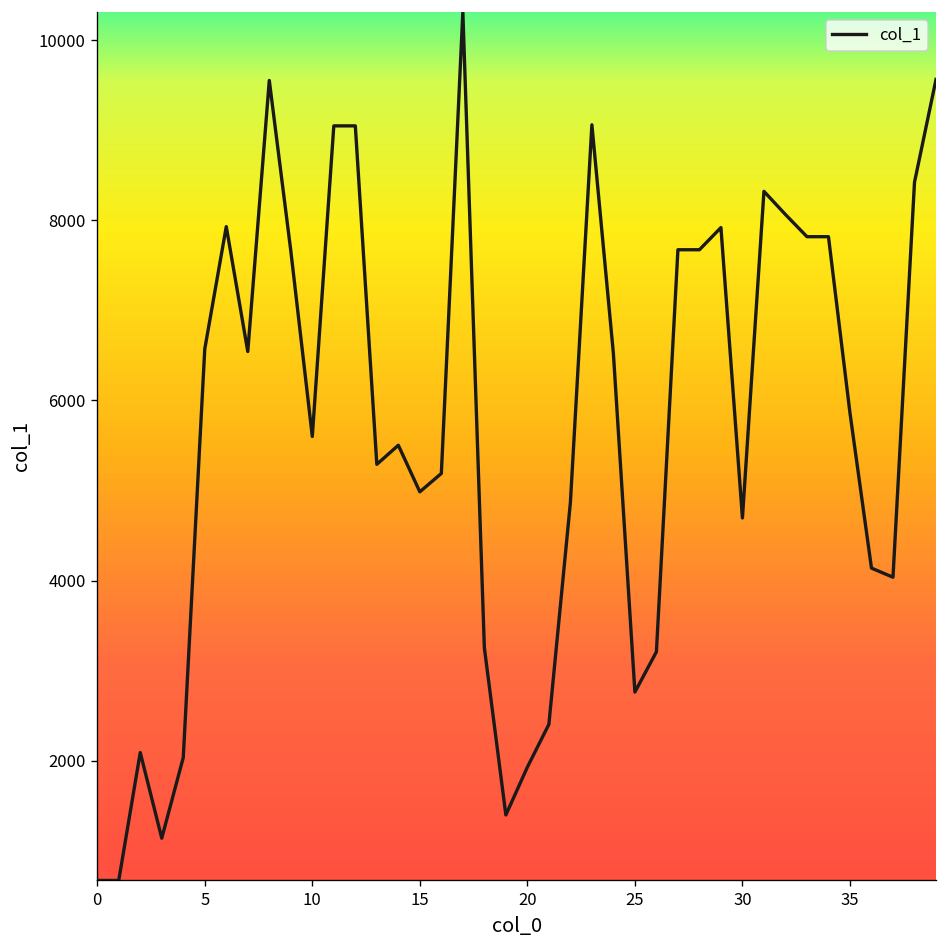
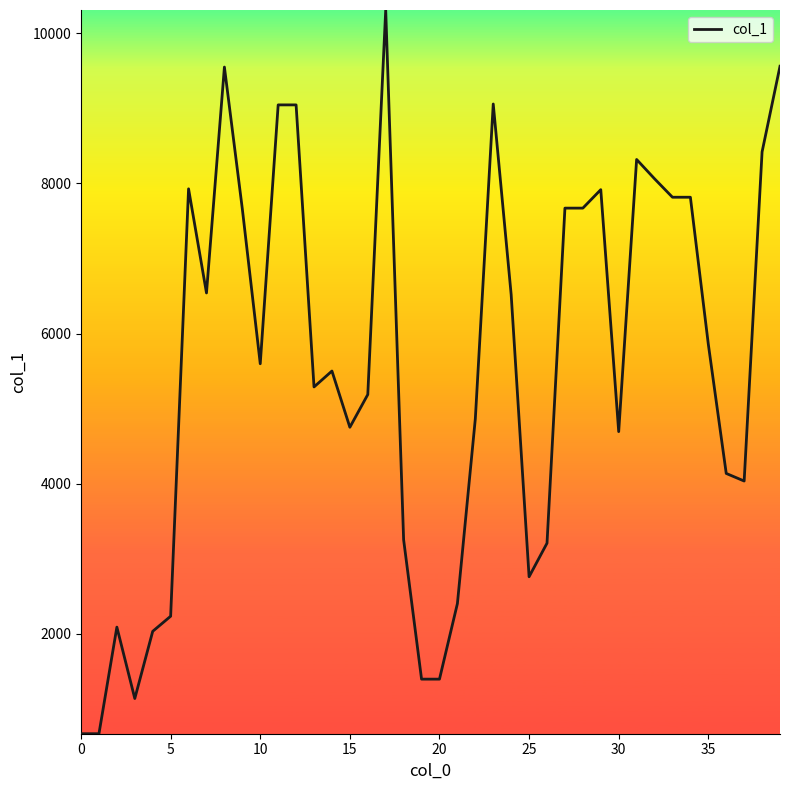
5: 6600 -> 2200
15: 5000 -> 4800
20: 1900 -> 1400
